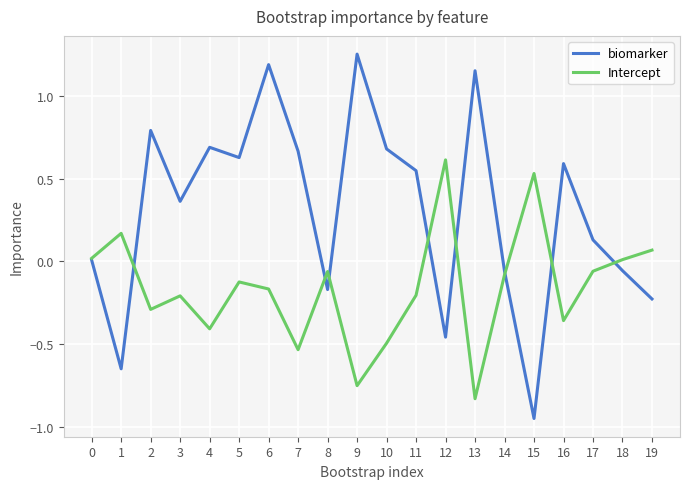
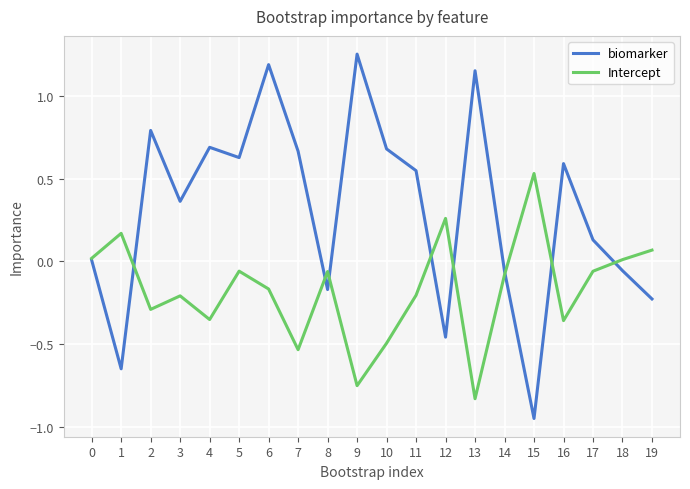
Intercept, 4: -0.41 -> -0.35
Intercept, 5: -0.12 -> -0.06
Intercept, 12: 0.61 -> 0.26
